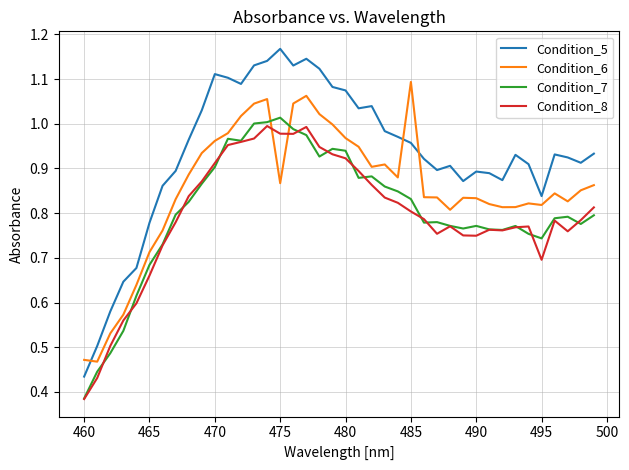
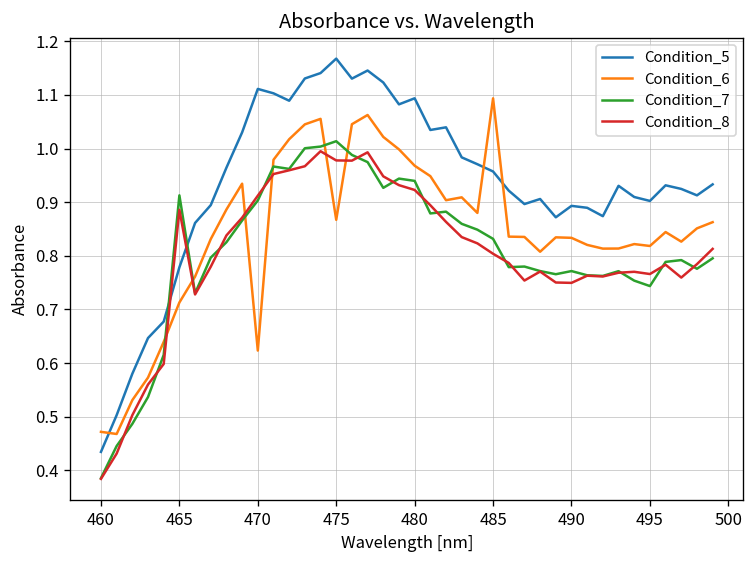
Condition_7, 465: 0.68 -> 0.91
Condition_8, 465: 0.66 -> 0.89
Condition_6, 470: 0.96 -> 0.62
Condition_5, 480: 1.07 -> 1.09
Condition_5, 495: 0.84 -> 0.90
Condition_8, 495: 0.70 -> 0.77
